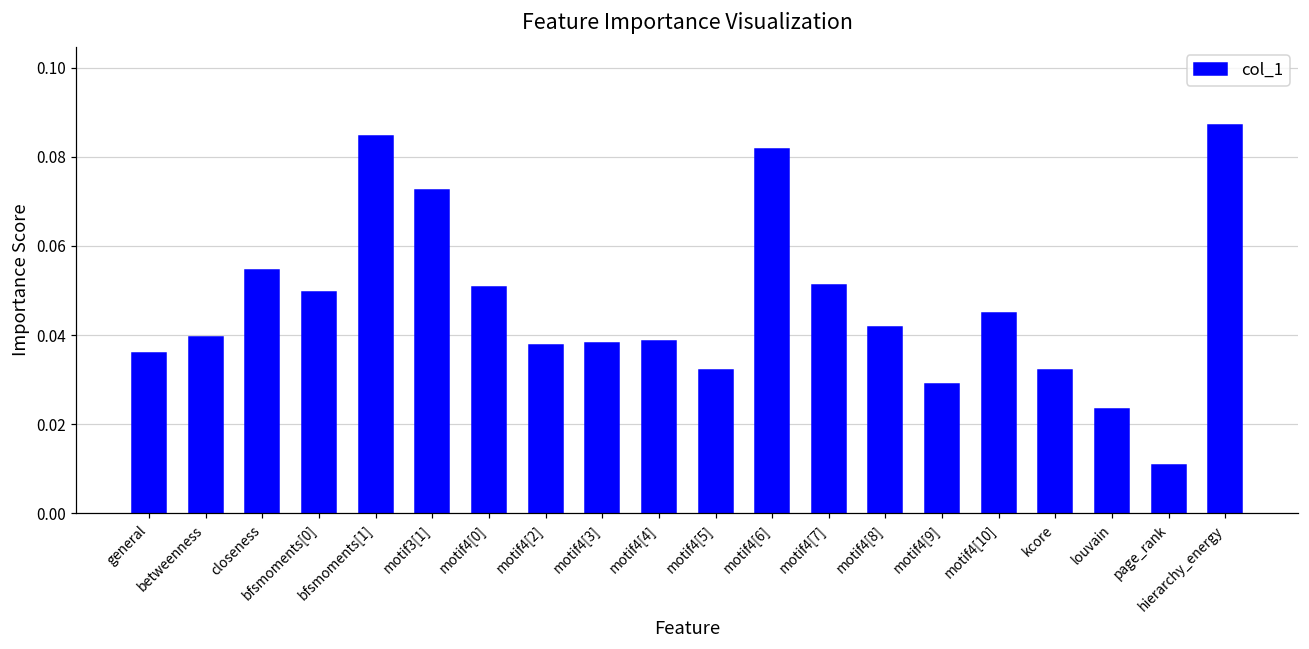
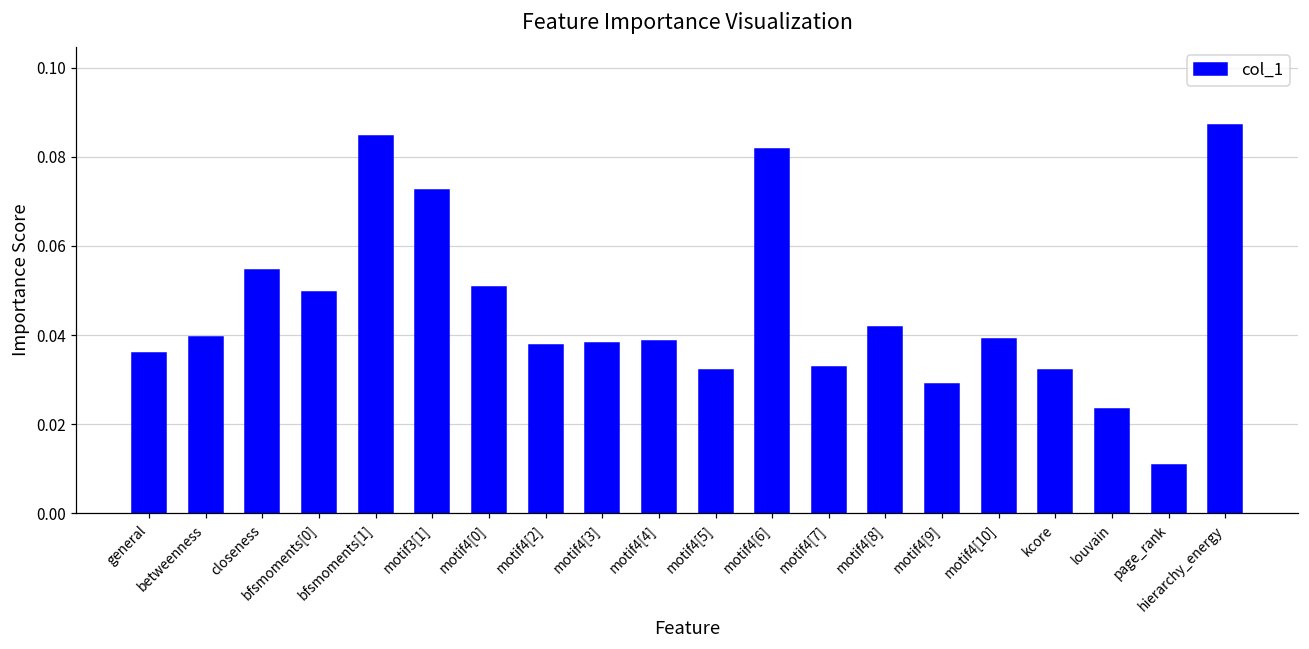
motif4[7]: 0.051 -> 0.033
motif4[10]: 0.045 -> 0.039
